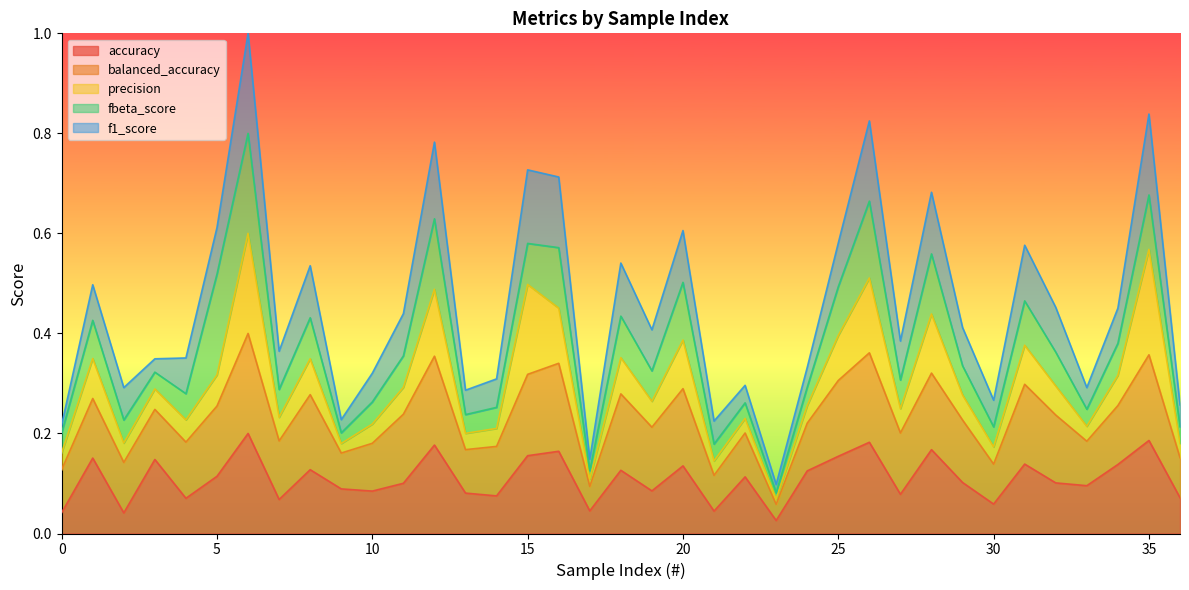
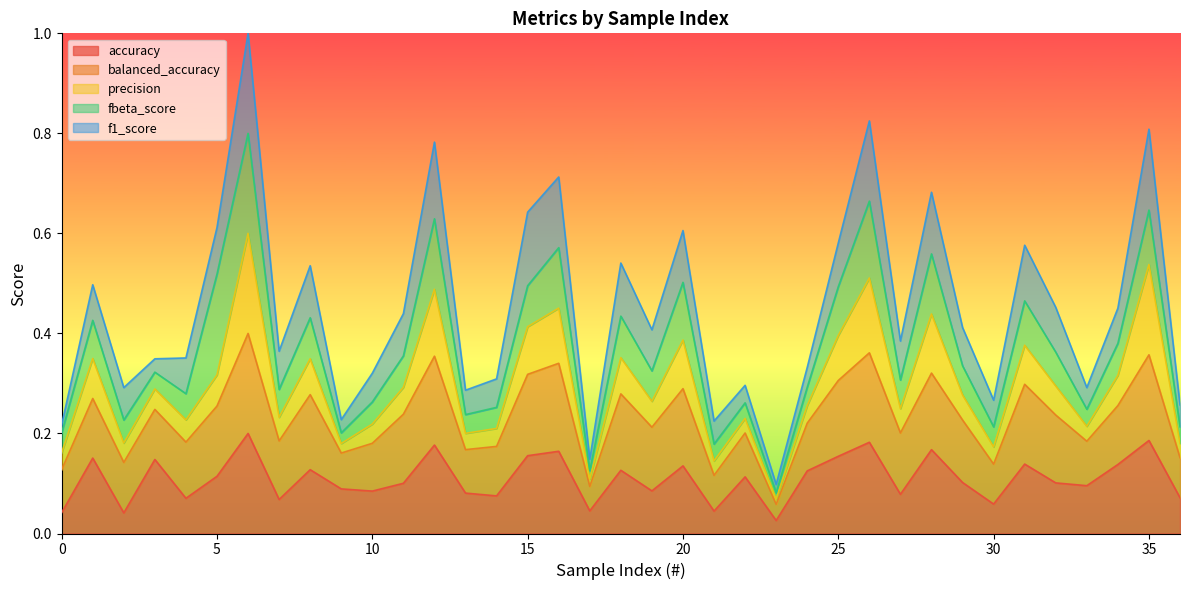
precision, 15: 0.18 -> 0.10
precision, 35: 0.21 -> 0.18
